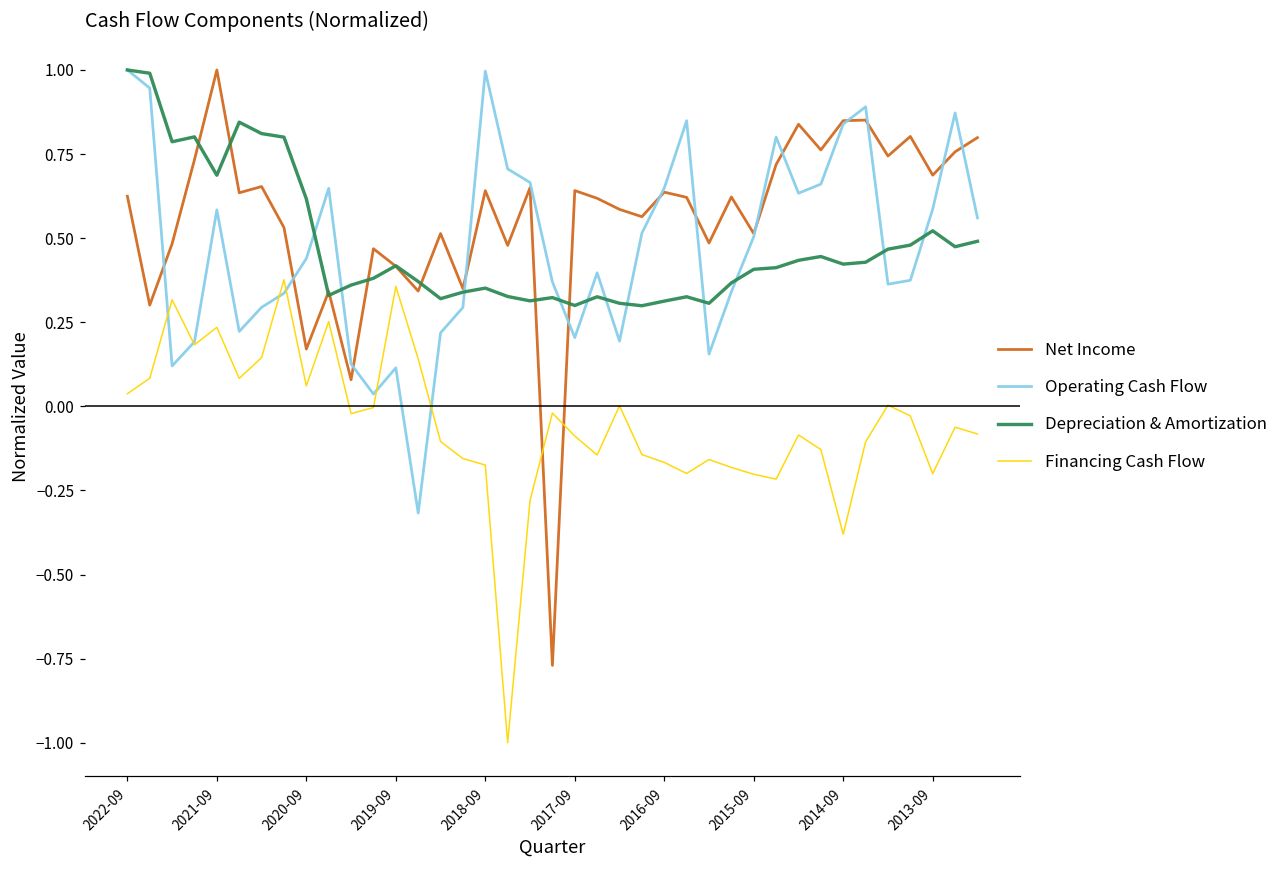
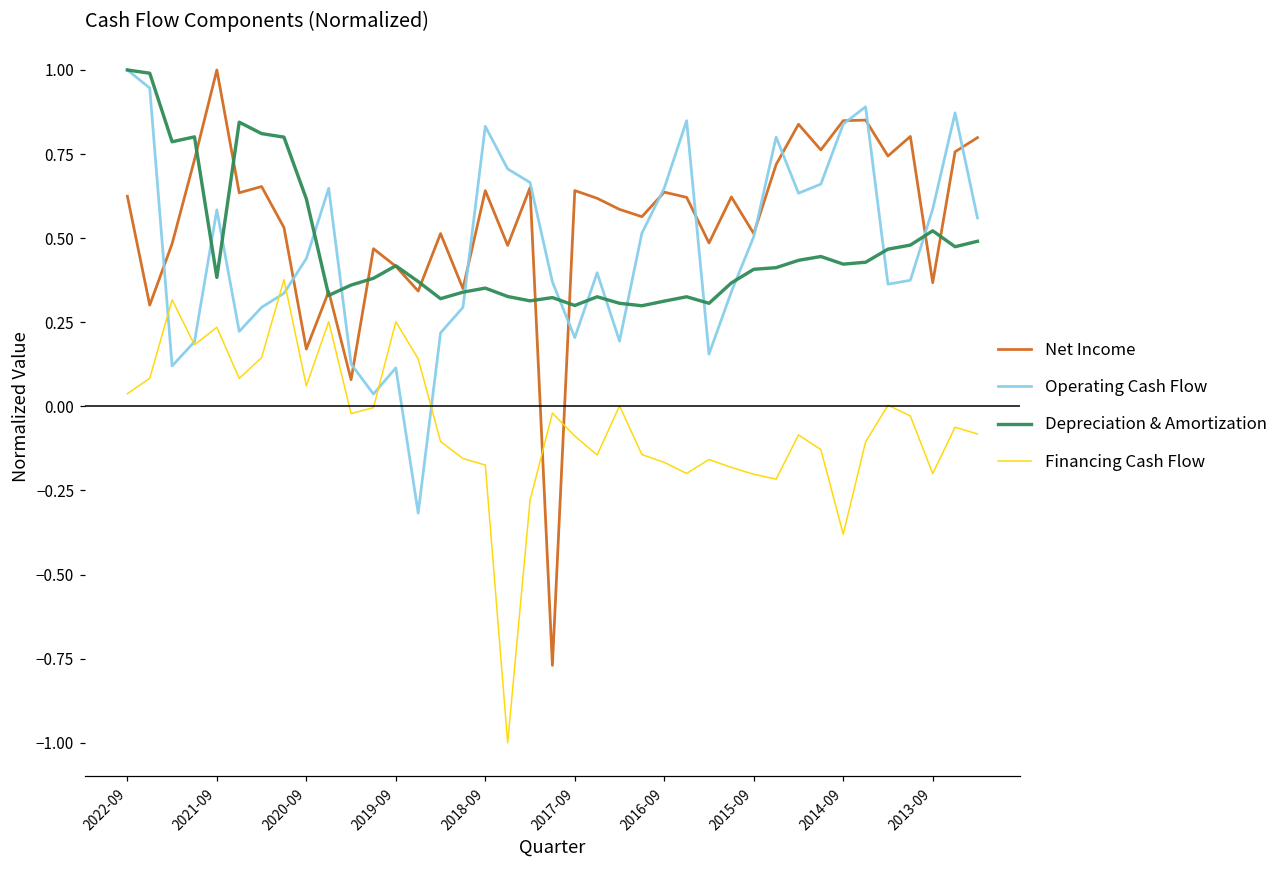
Depreciation & Amortization, 2021-09: 0.69 -> 0.38
Financing Cash Flow, 2019-09: 0.36 -> 0.25
Operating Cash Flow, 2018-09: 1.00 -> 0.83
Net Income, 2013-09: 0.69 -> 0.37
